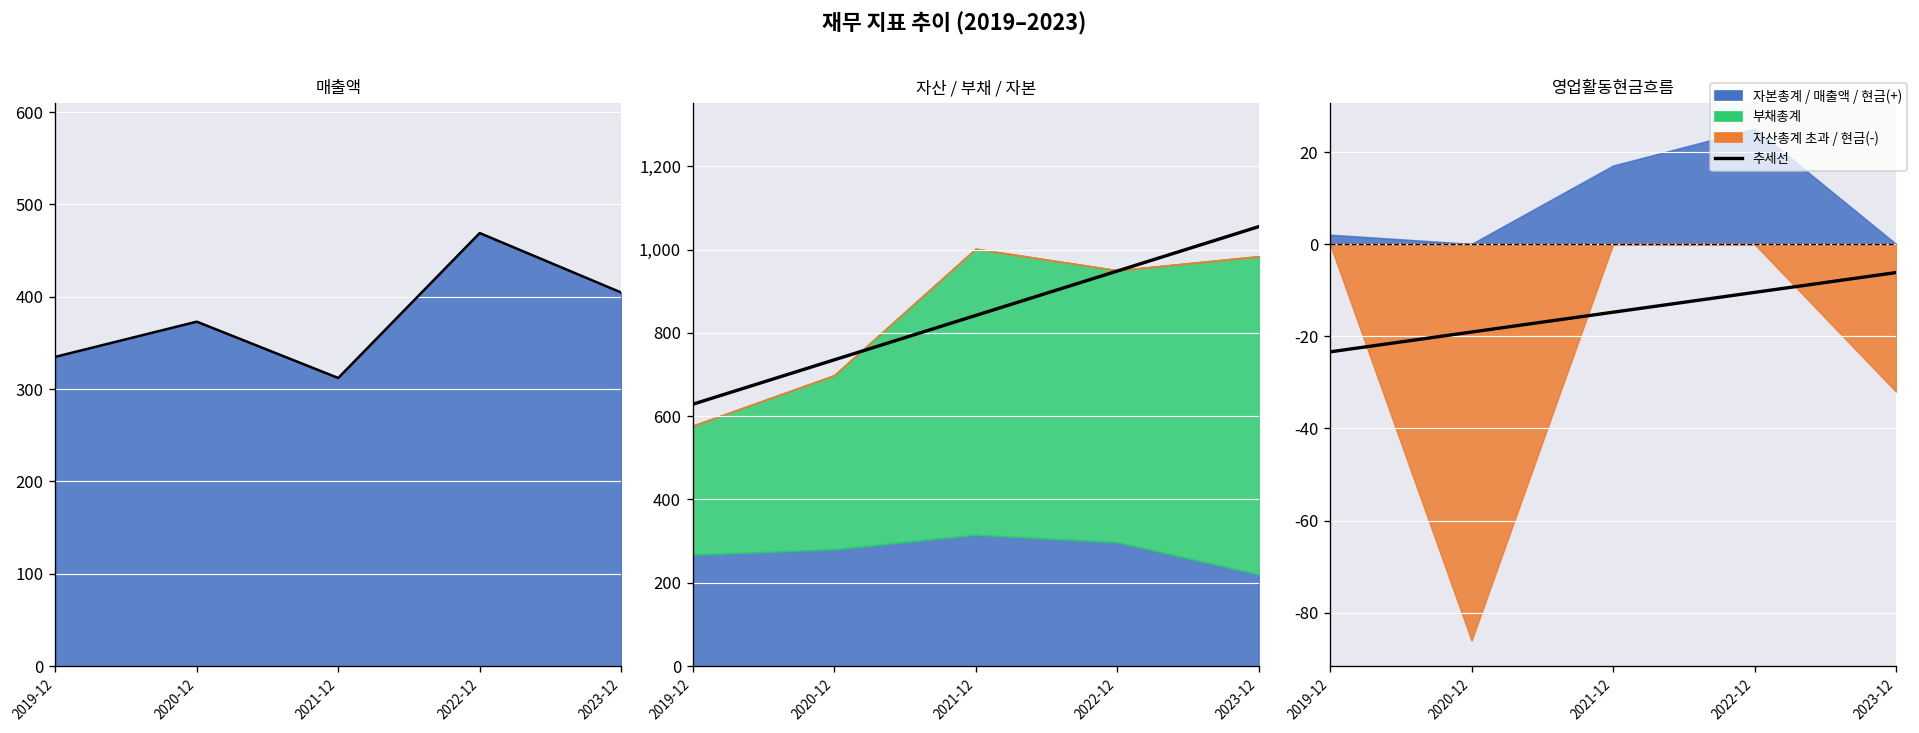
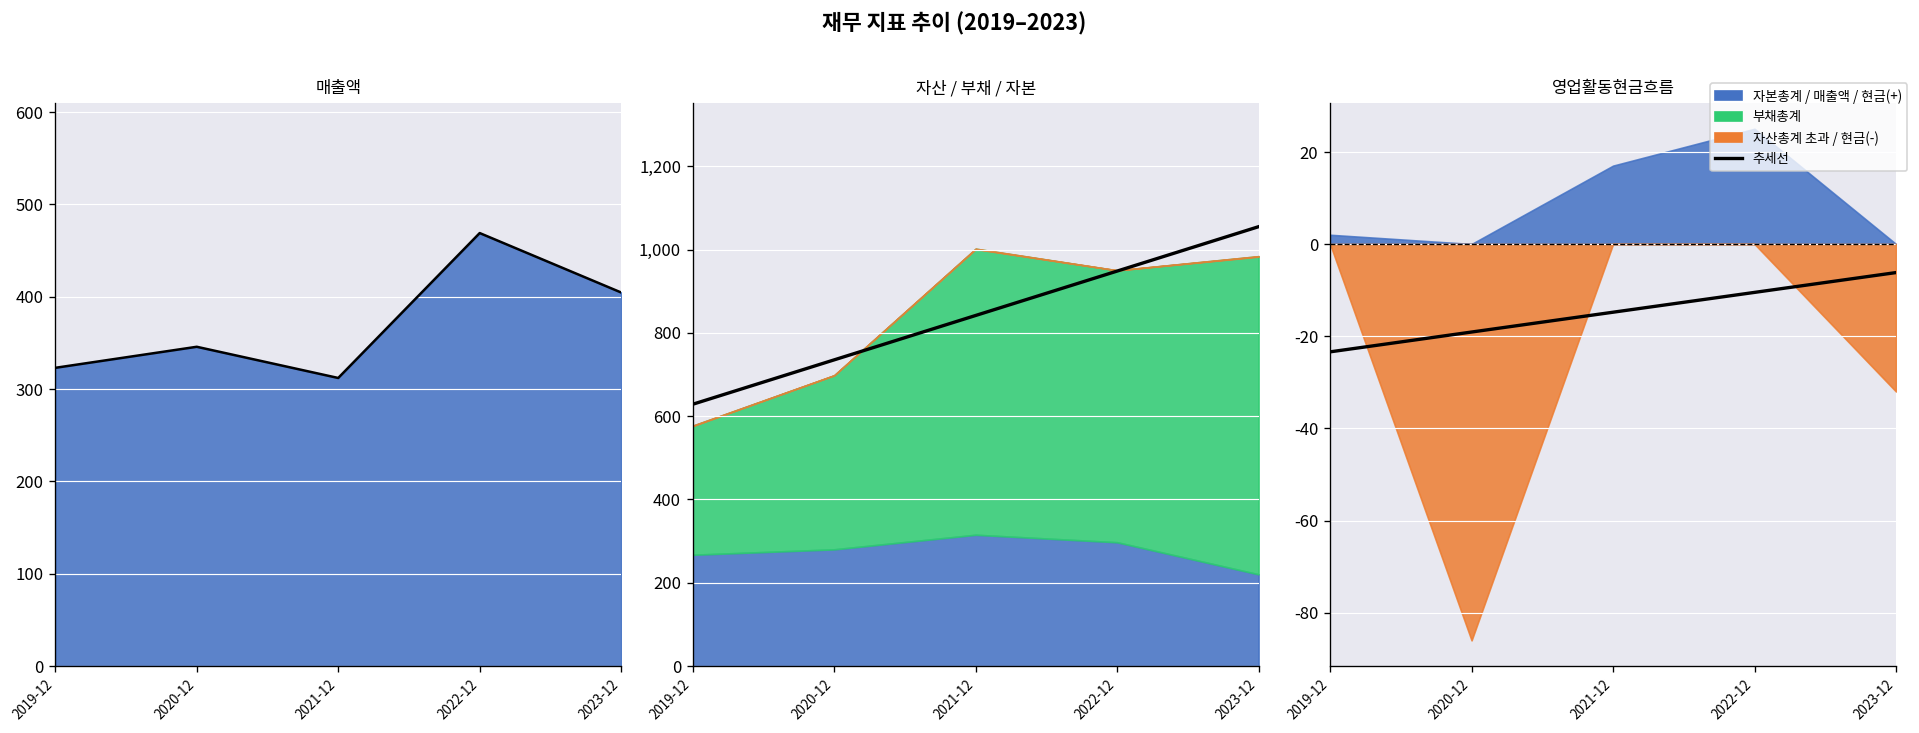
매출액, 2019-12: 330 -> 320
매출액, 2020-12: 370 -> 350
